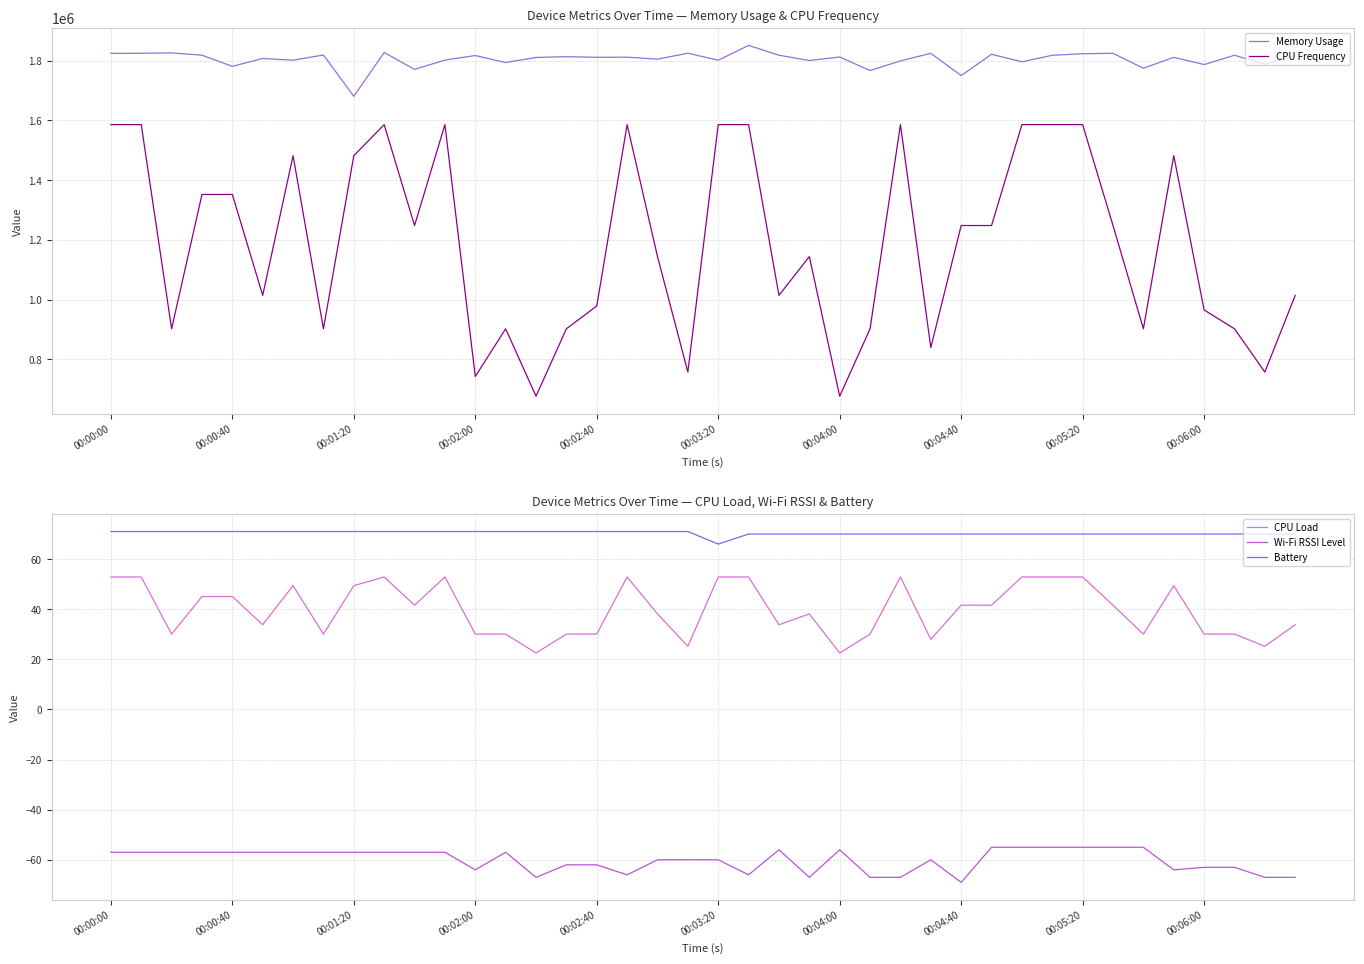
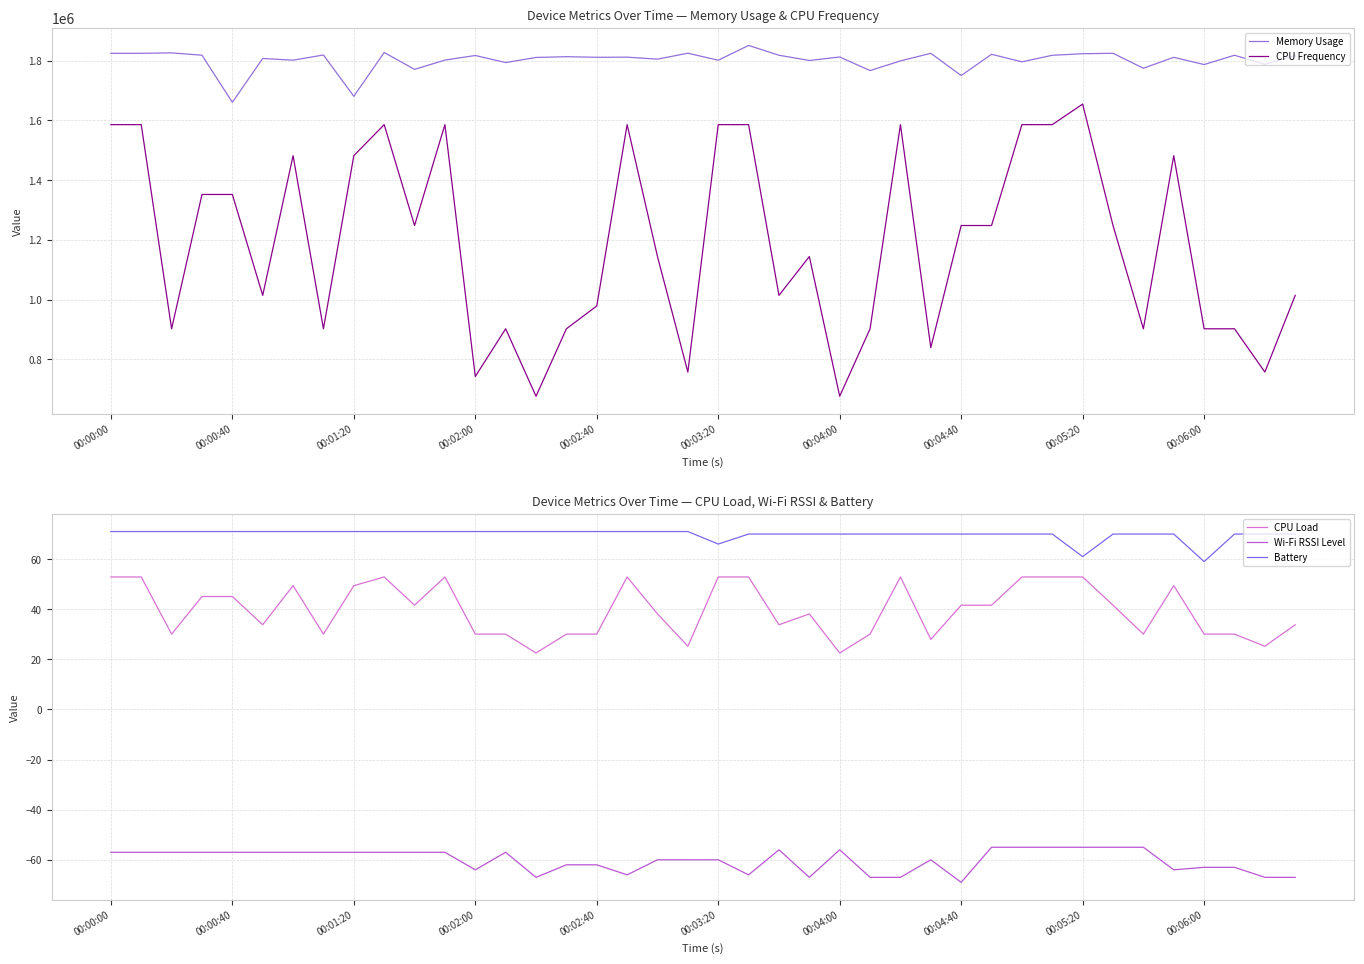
Device Metrics Over Time — Memory Usage & CPU Frequency, Memory Usage, 00:00:40: 1780000 -> 1660000
Device Metrics Over Time — Memory Usage & CPU Frequency, CPU Frequency, 00:05:20: 1590000 -> 1650000
Device Metrics Over Time — Memory Usage & CPU Frequency, CPU Frequency, 00:06:00: 970000 -> 900000
Device Metrics Over Time — CPU Load, Wi-Fi RSSI & Battery, Battery, 00:05:20: 70 -> 61
Device Metrics Over Time — CPU Load, Wi-Fi RSSI & Battery, Battery, 00:06:00: 70 -> 59
